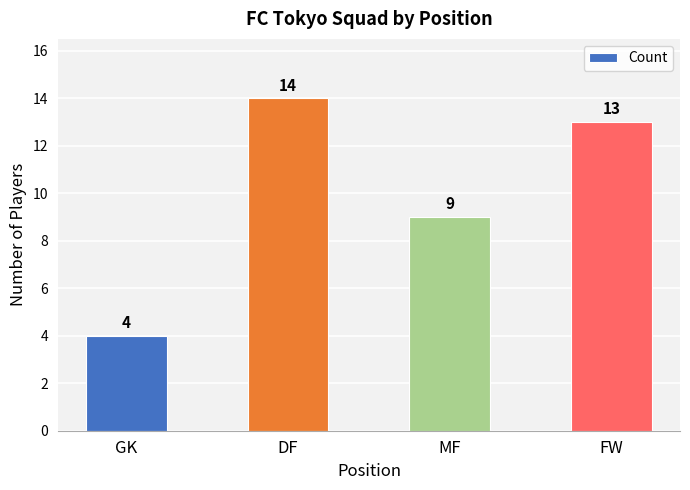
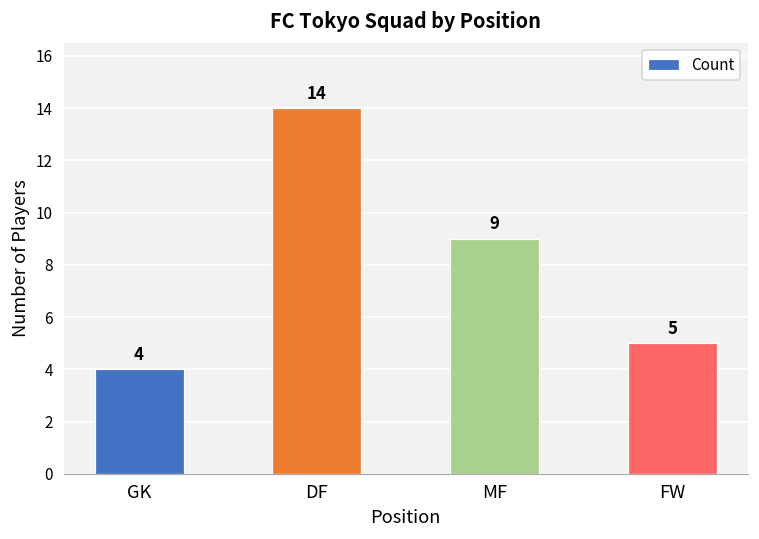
FW: 13 -> 5
